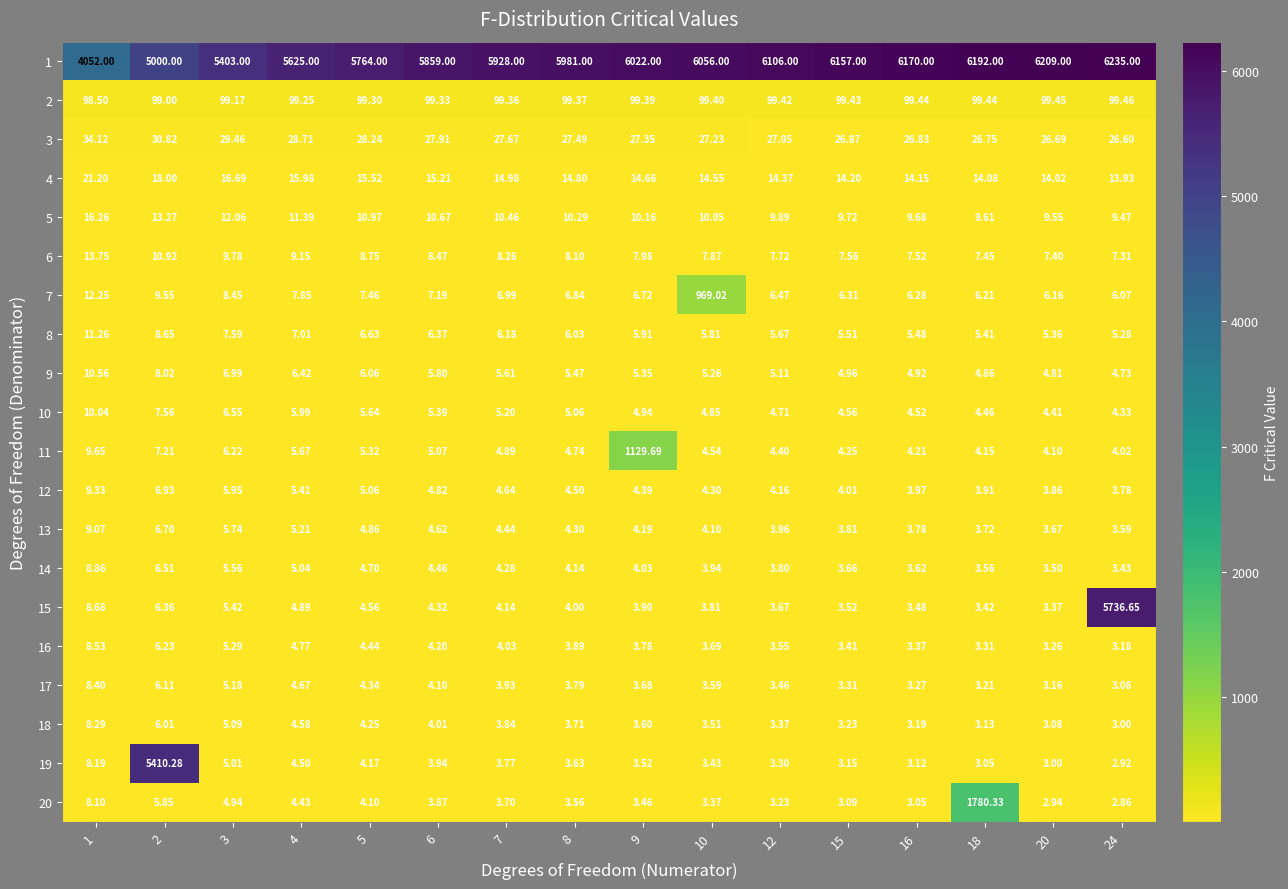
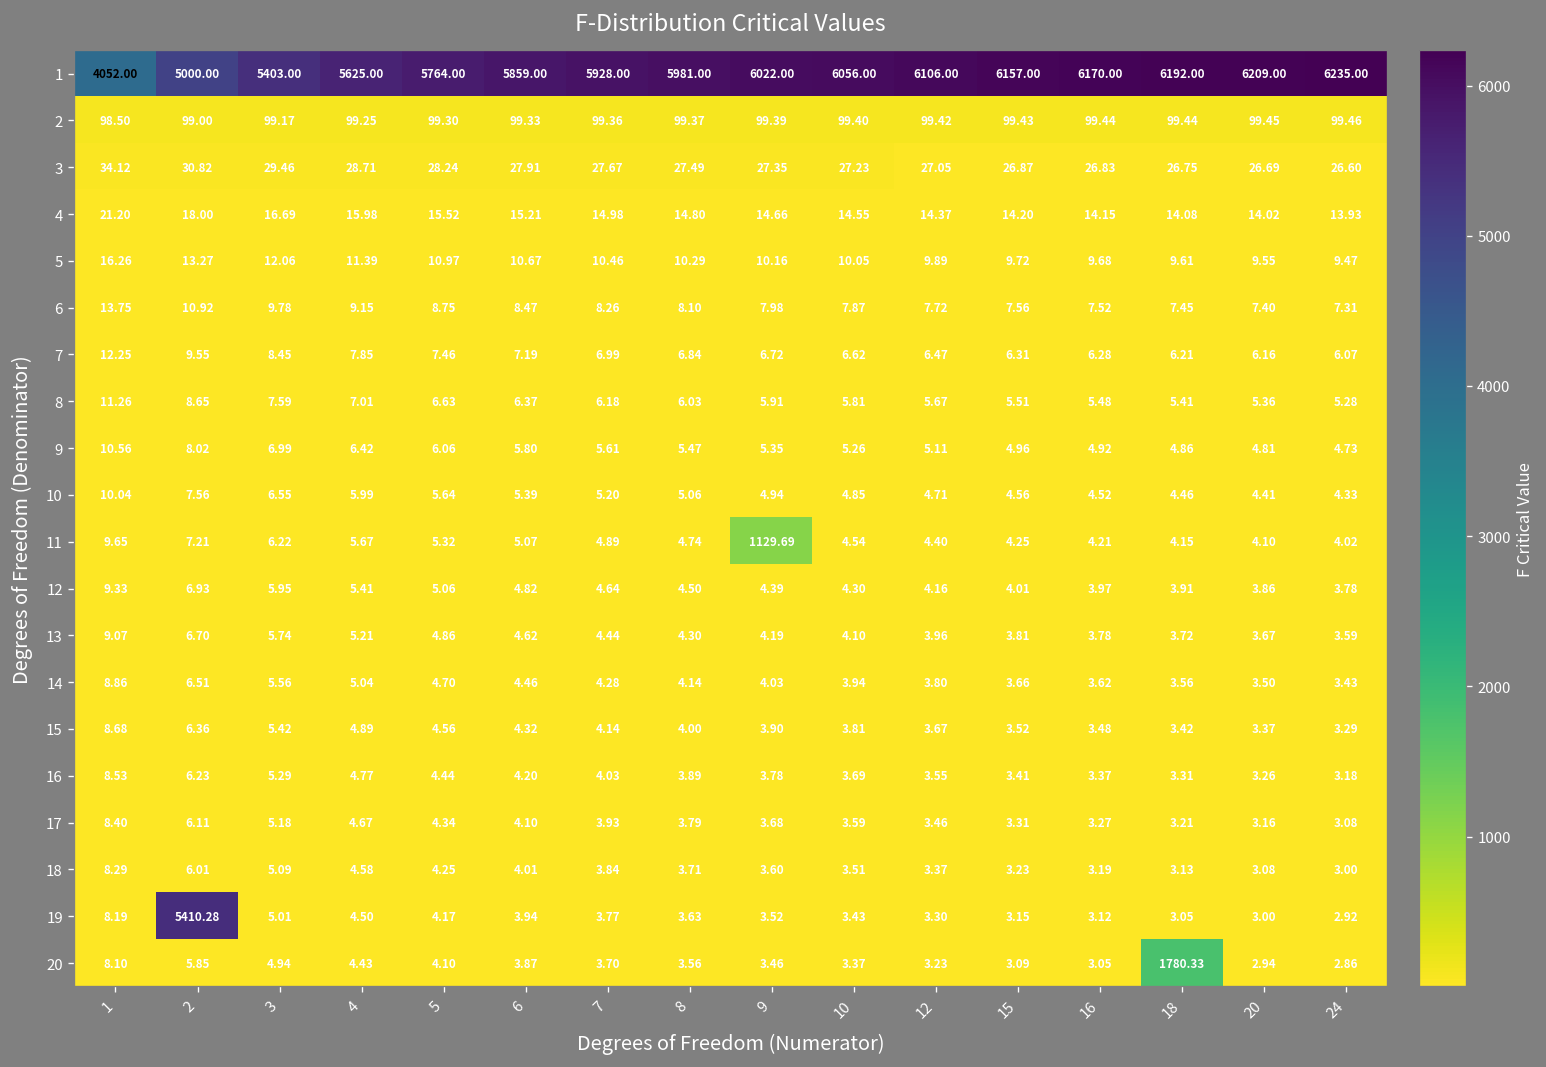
7, 10: 969.02 -> 6.62
15, 24: 5736.65 -> 3.29
